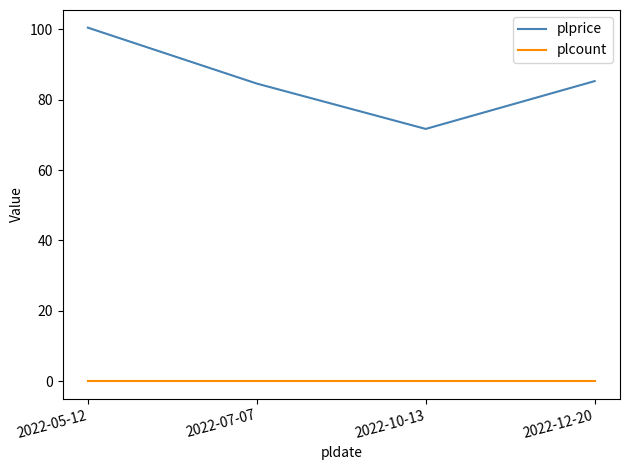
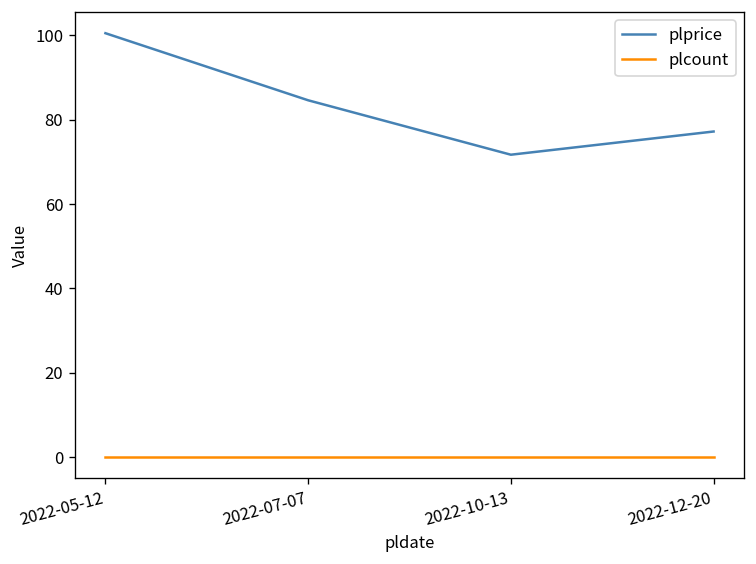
plprice, 2022-12-20: 85 -> 77
